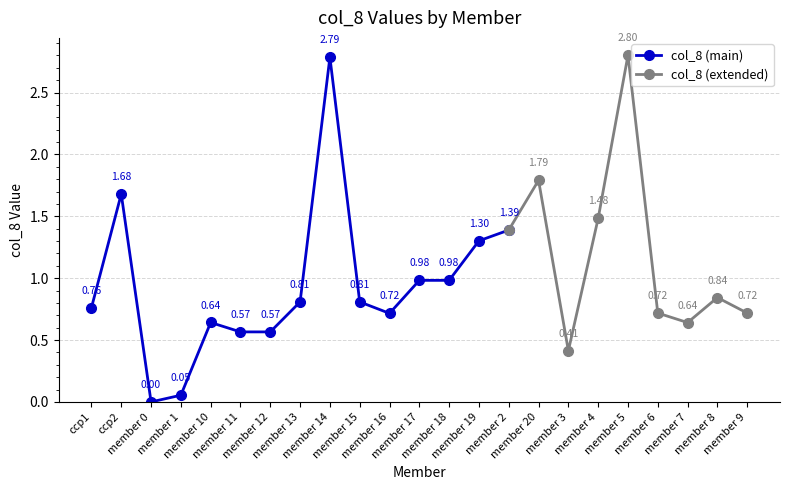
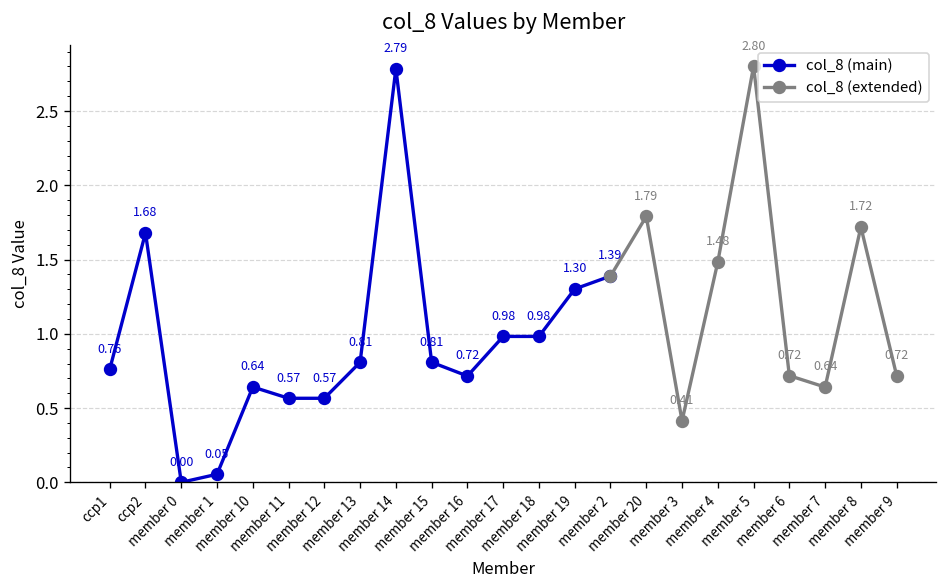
col_8 (extended), member 8: 0.84 -> 1.72
